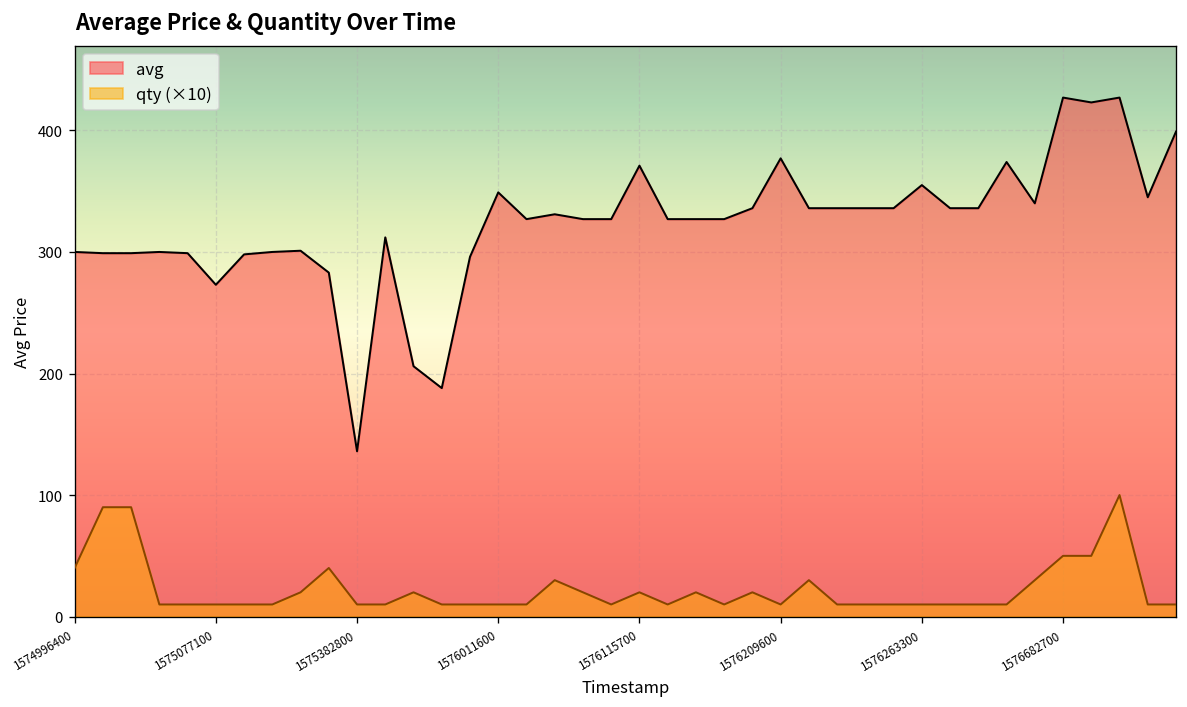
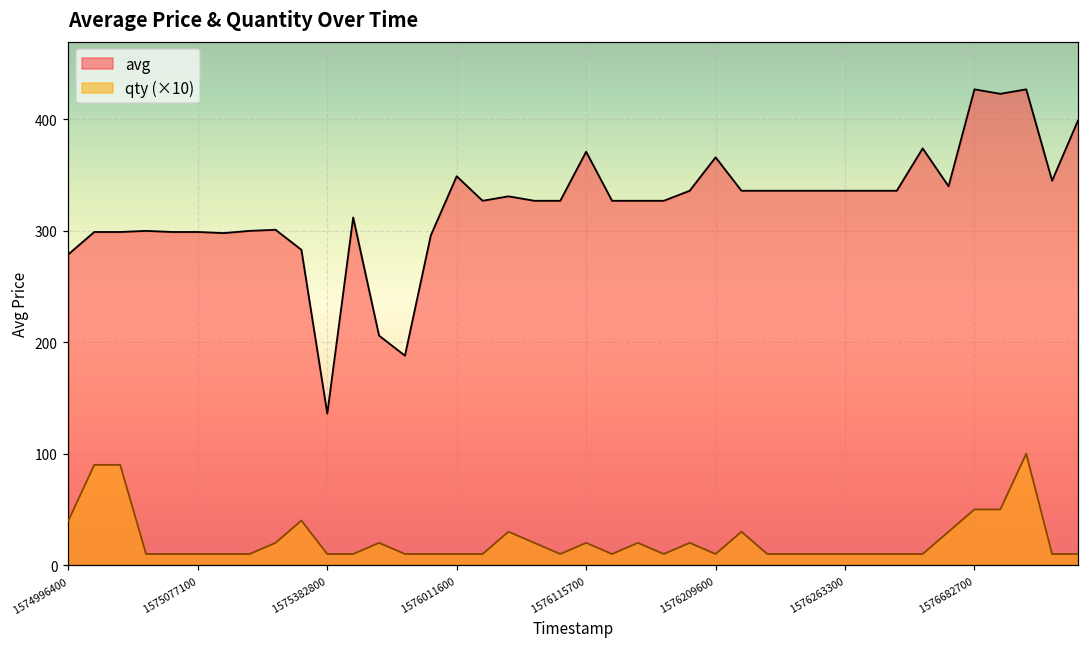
avg, 1574996400: 300 -> 279
avg, 1575077100: 273 -> 299
avg, 1576209600: 377 -> 366
avg, 1576263300: 355 -> 336
